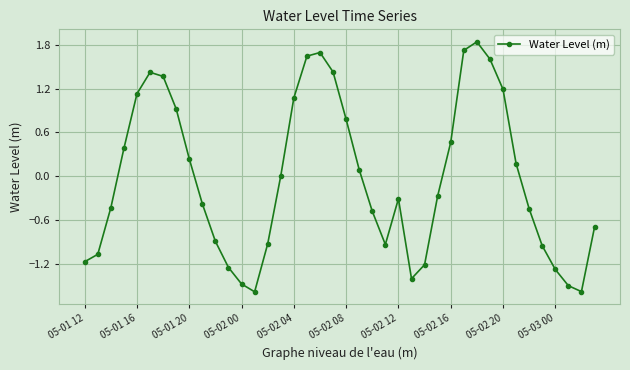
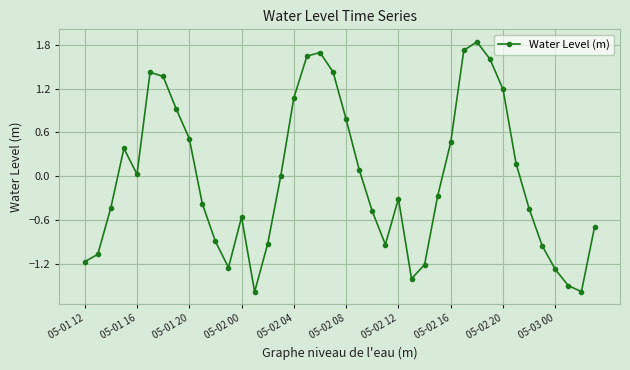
05-01 16: 1.1 -> 0.0
05-01 20: 0.2 -> 0.5
05-02 00: -1.5 -> -0.6
